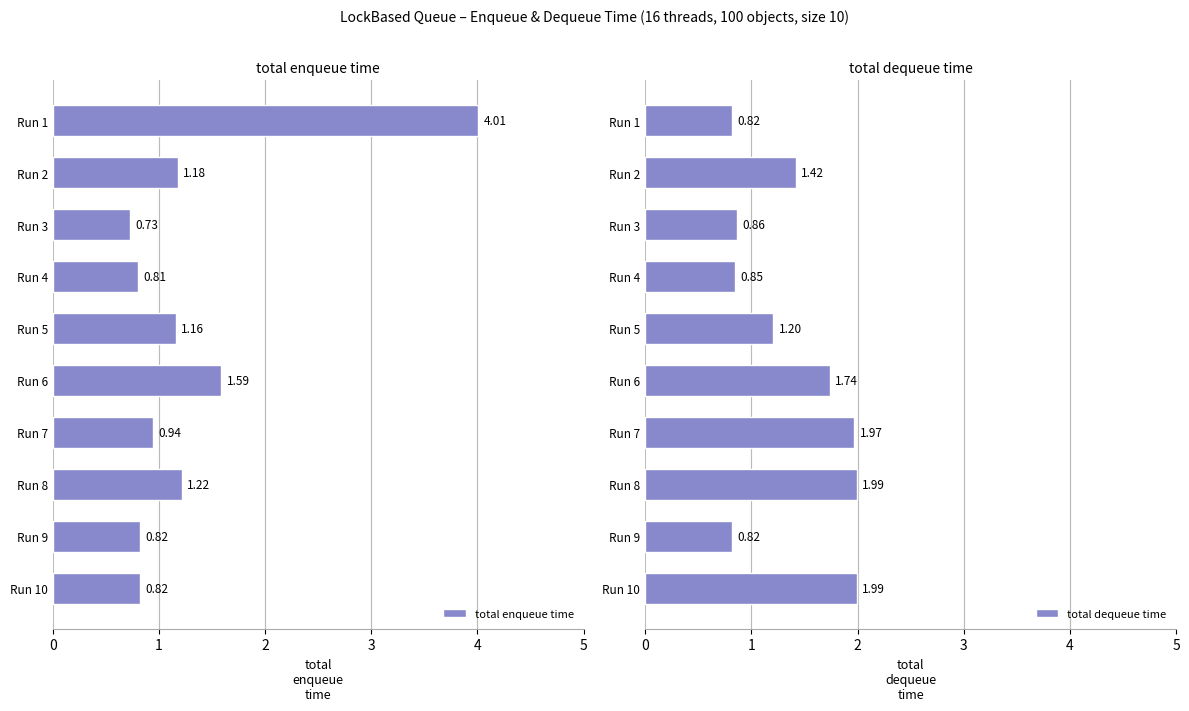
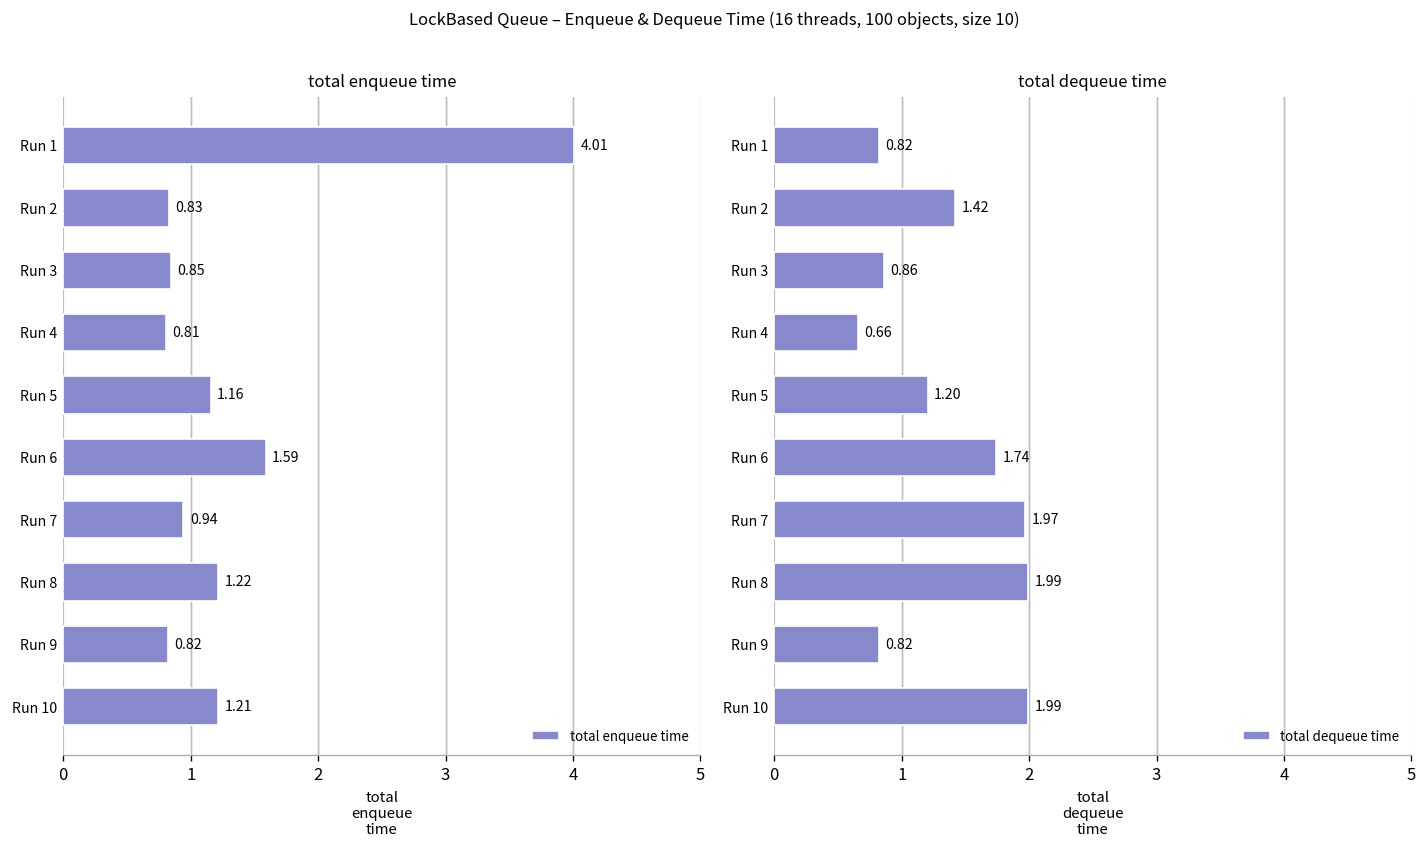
total enqueue time, Run 2: 1.18 -> 0.83
total enqueue time, Run 3: 0.73 -> 0.85
total enqueue time, Run 10: 0.82 -> 1.21
total dequeue time, Run 4: 0.85 -> 0.66
